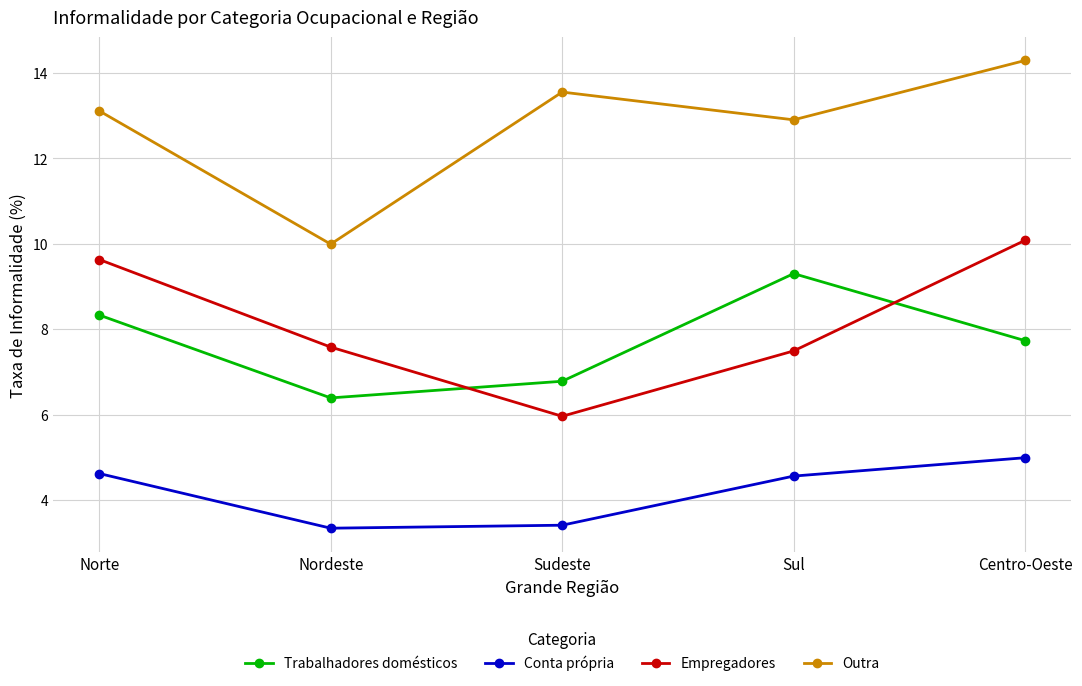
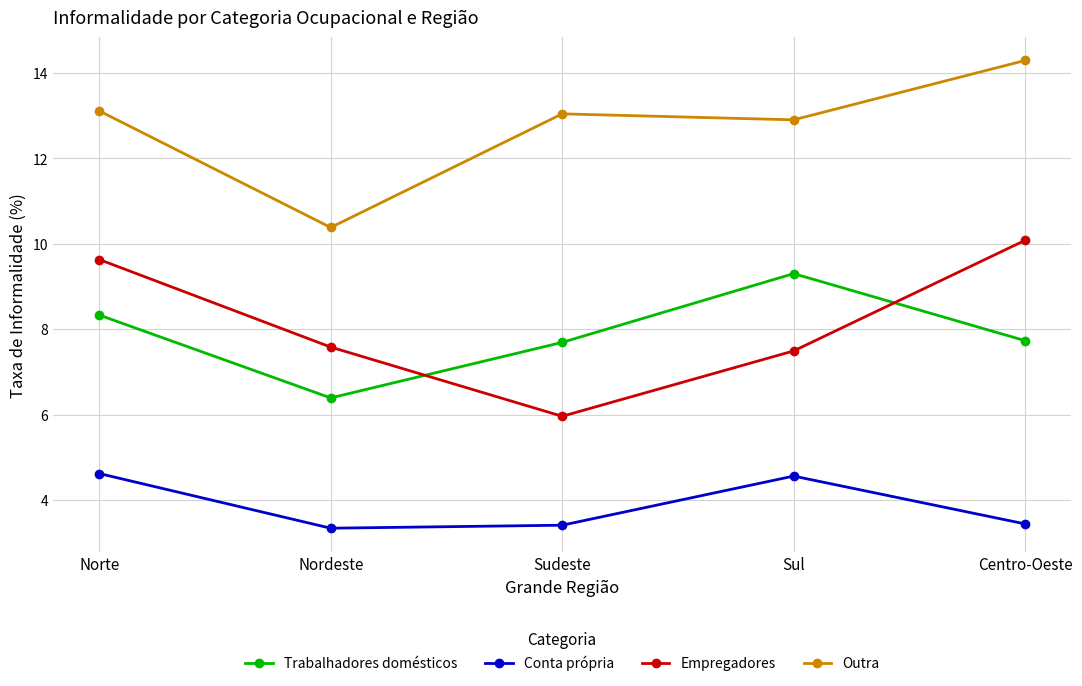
Outra, Nordeste: 10.0 -> 10.4
Trabalhadores domésticos, Sudeste: 6.8 -> 7.7
Outra, Sudeste: 13.6 -> 13.0
Conta própria, Centro-Oeste: 5.0 -> 3.4
